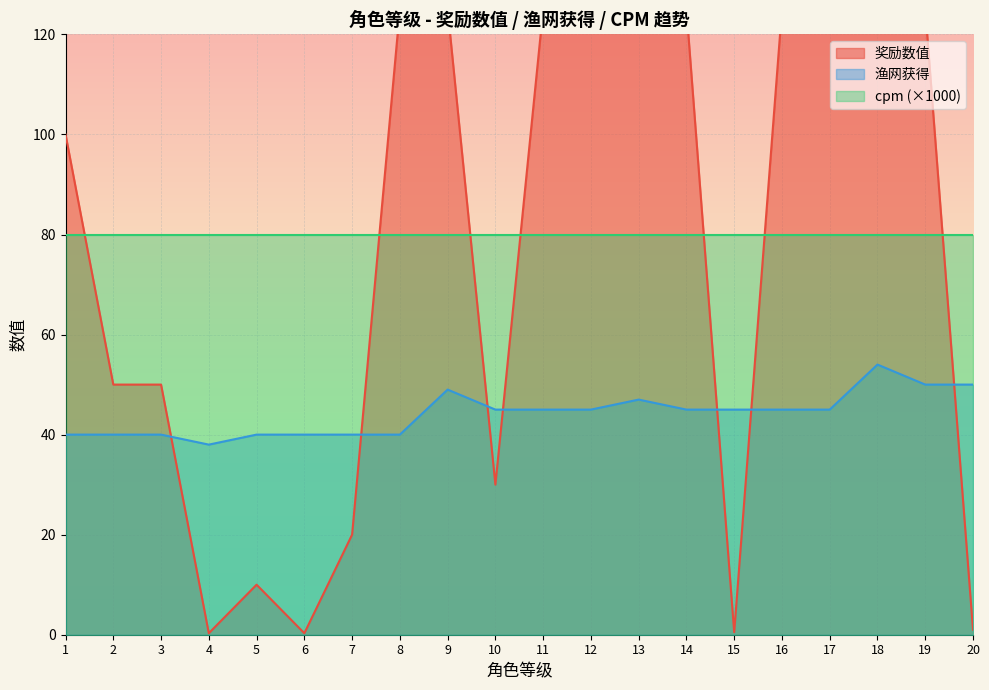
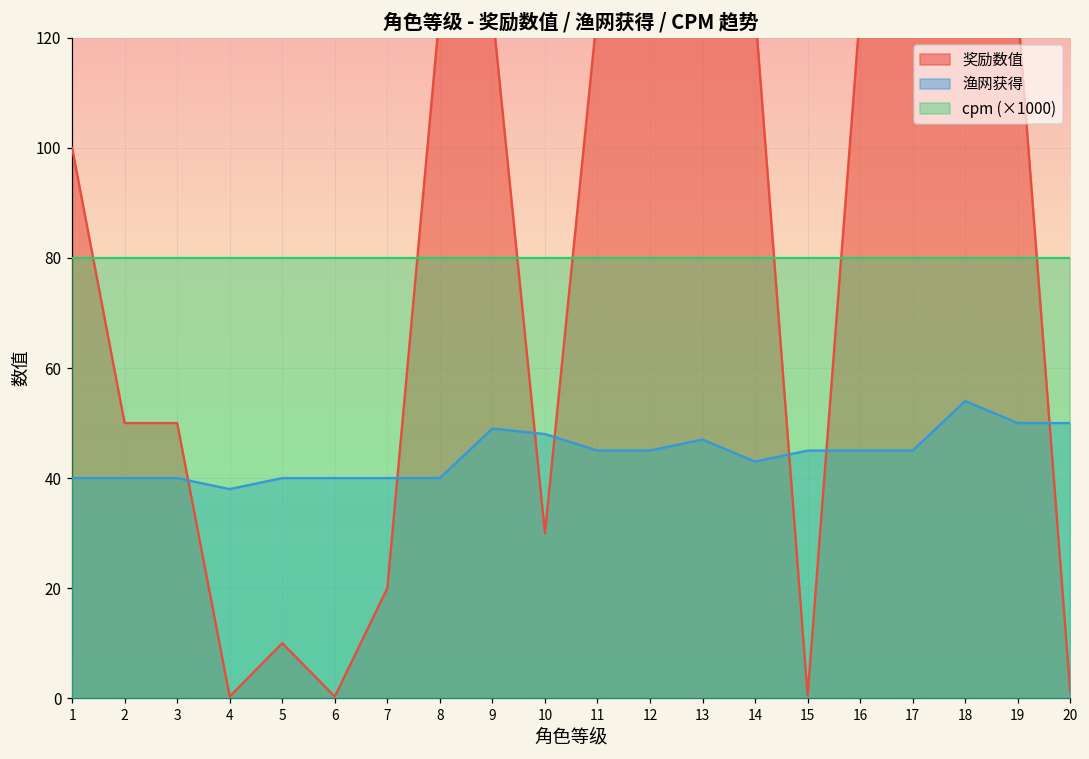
渔网获得, 10: 45 -> 48
渔网获得, 14: 45 -> 43
